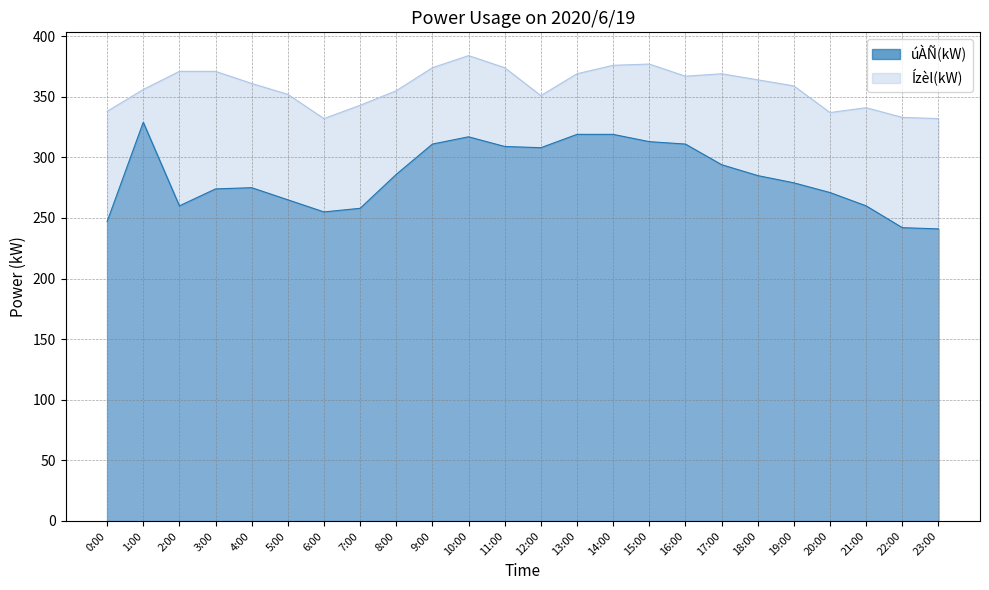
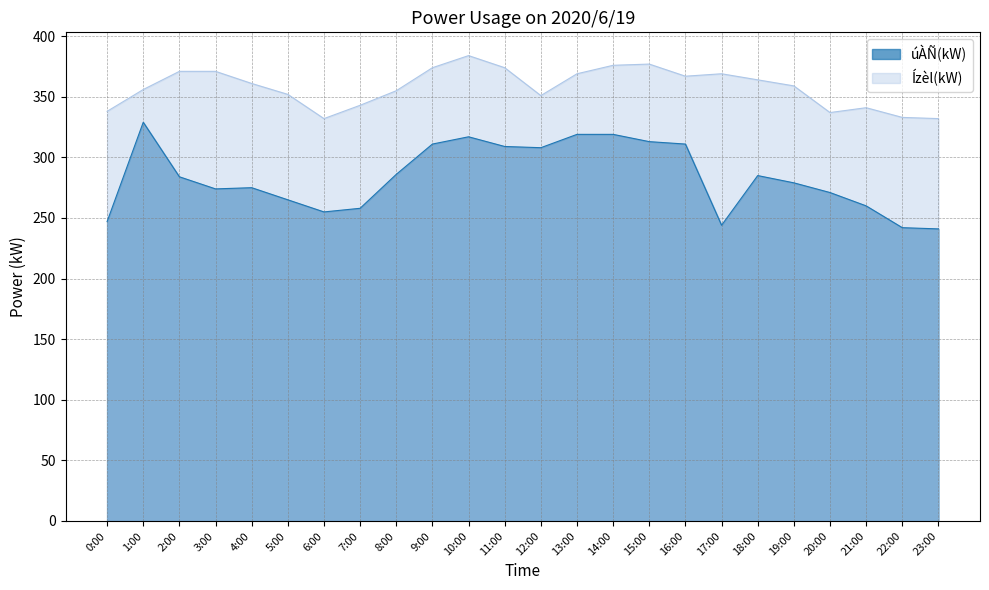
úÀÑ(kW), 2:00: 260 -> 284
úÀÑ(kW), 17:00: 294 -> 244
